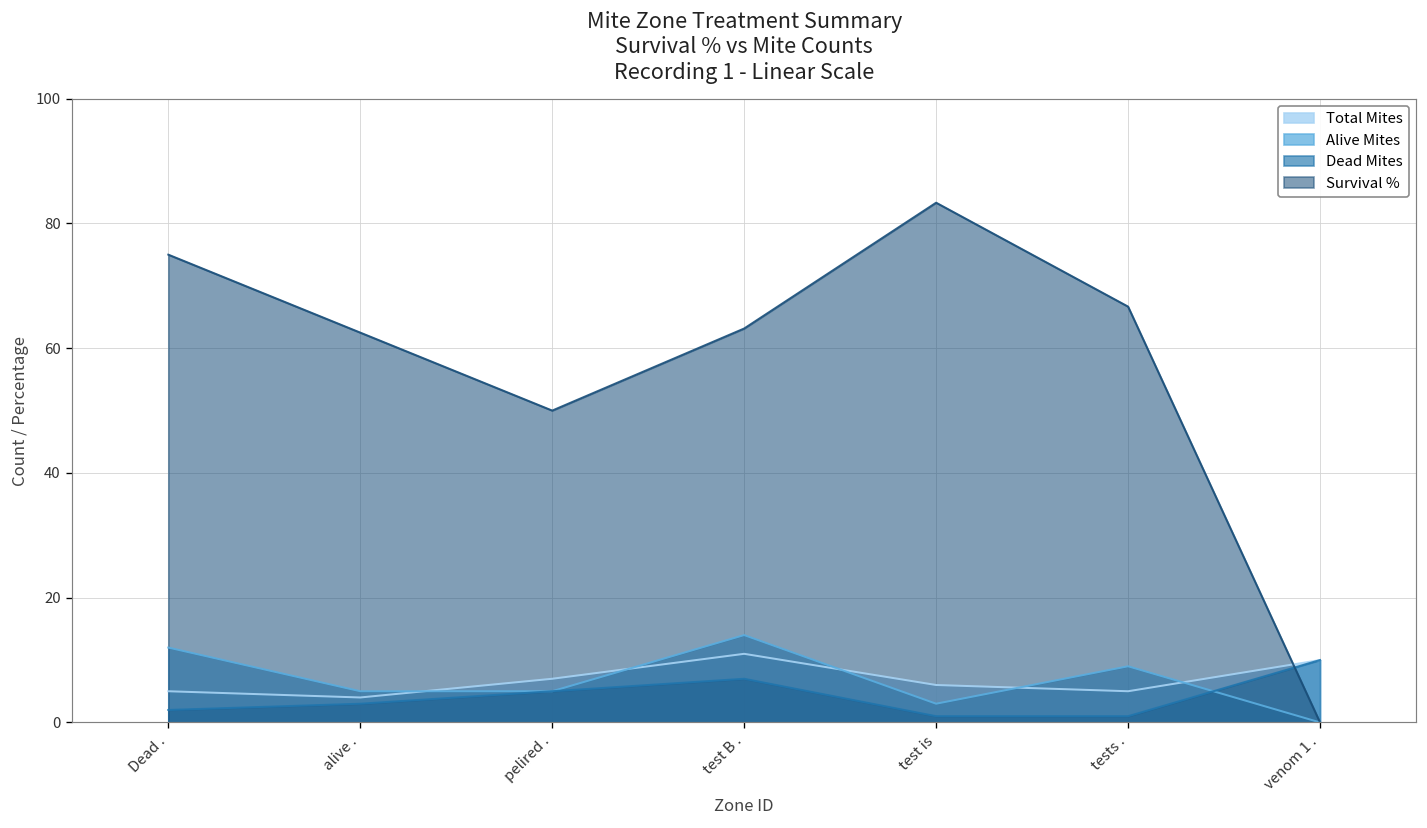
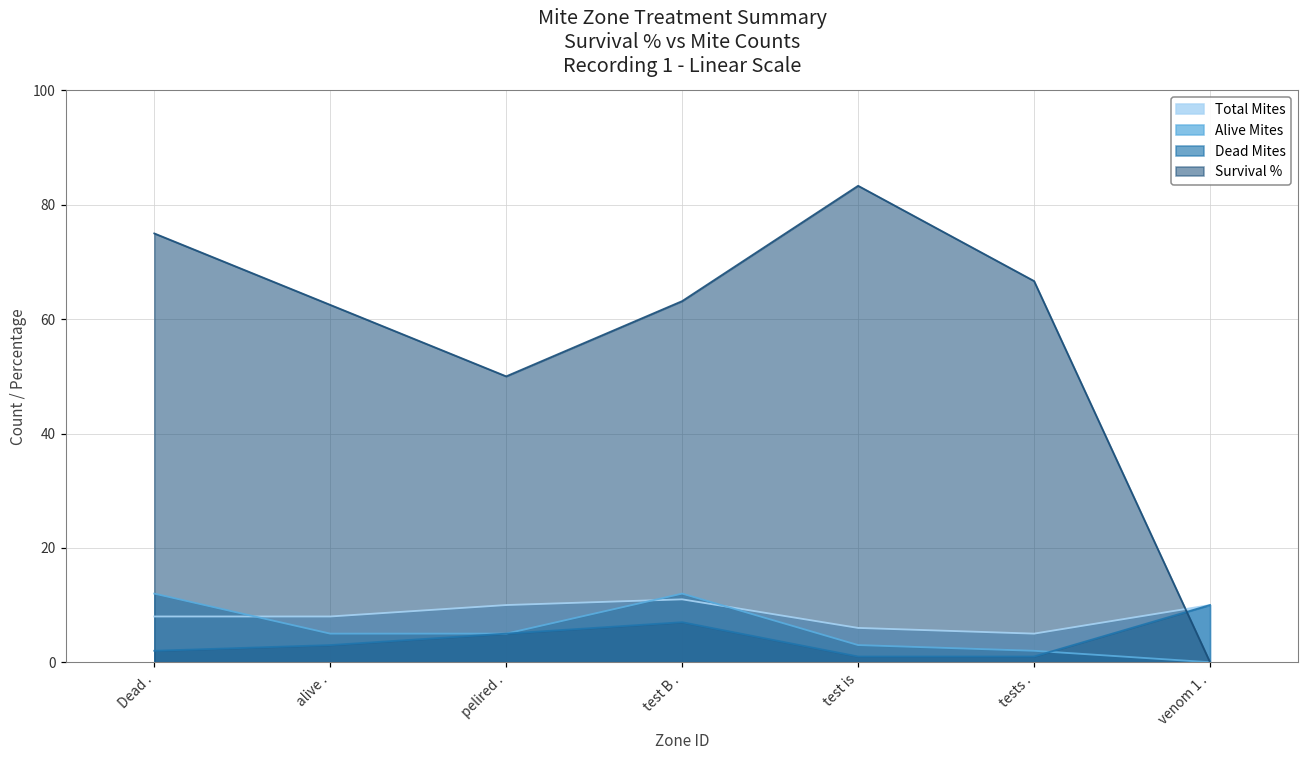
Total Mites, Dead .: 5 -> 8
Total Mites, alive .: 4 -> 8
Total Mites, pelired .: 7 -> 10
Alive Mites, test B .: 14 -> 12
Alive Mites, tests .: 9 -> 2
